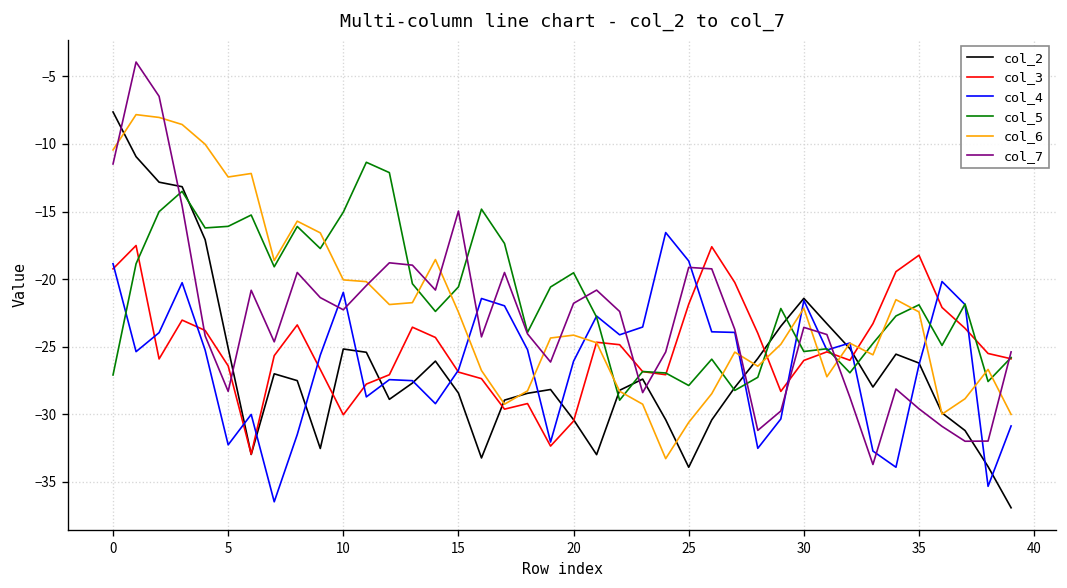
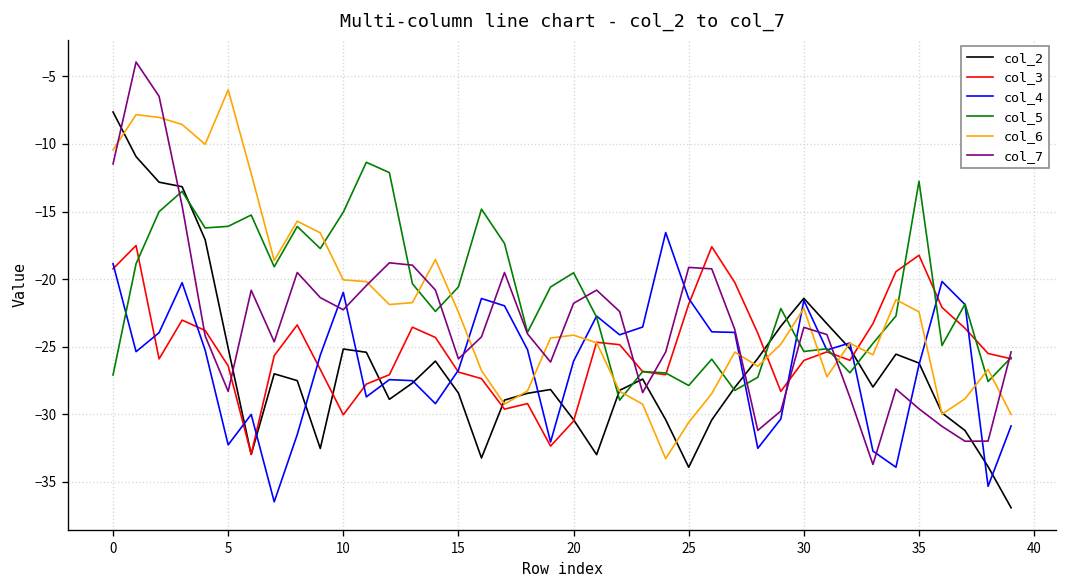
col_6, 5: -12.4 -> -6.0
col_7, 15: -15.0 -> -25.9
col_4, 25: -18.7 -> -21.4
col_5, 35: -21.9 -> -12.8
